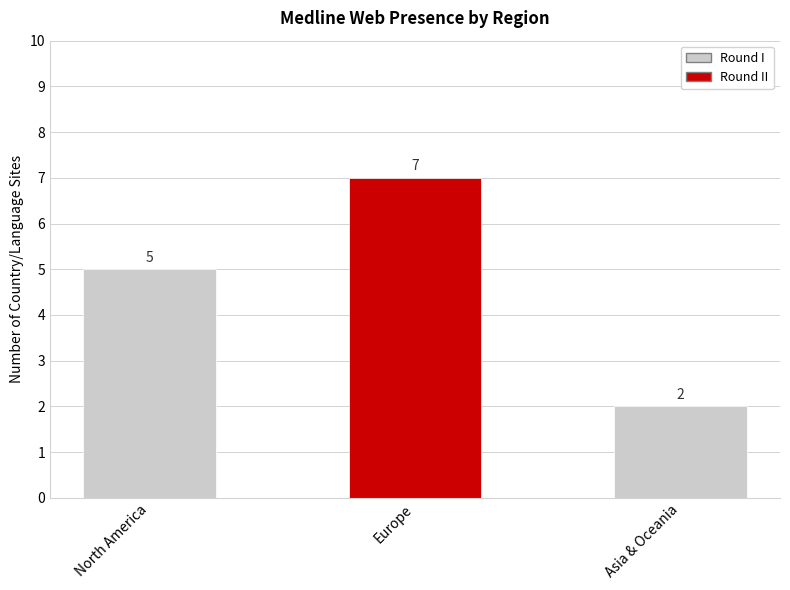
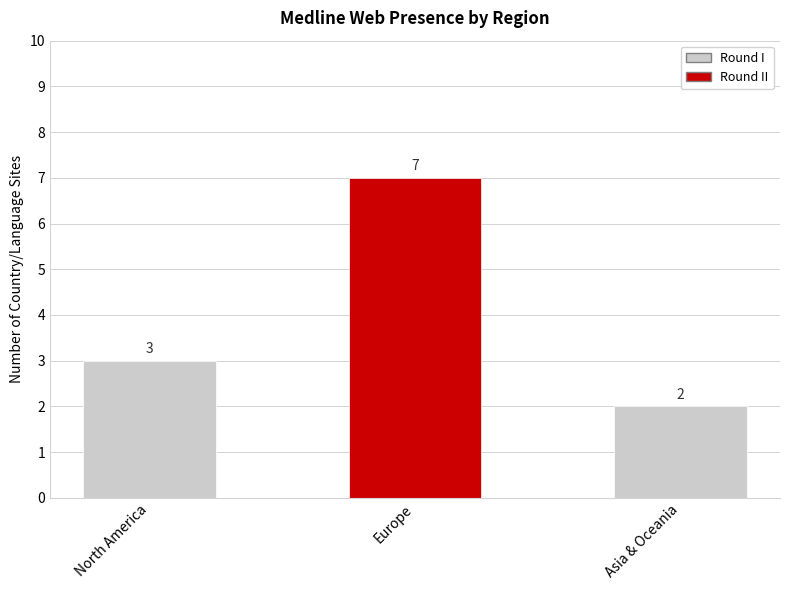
North America: 5 -> 3
